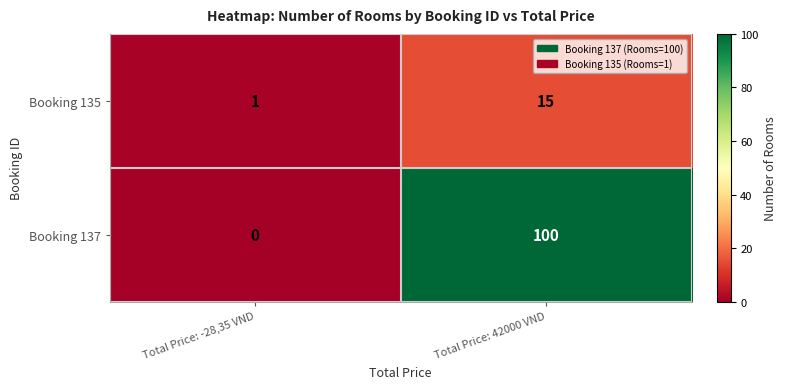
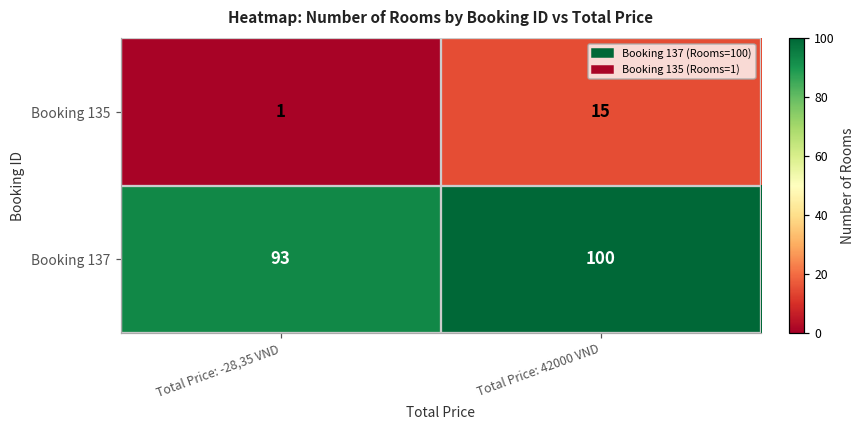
Booking 137, Total Price: -28,35 VND: 0 -> 93
